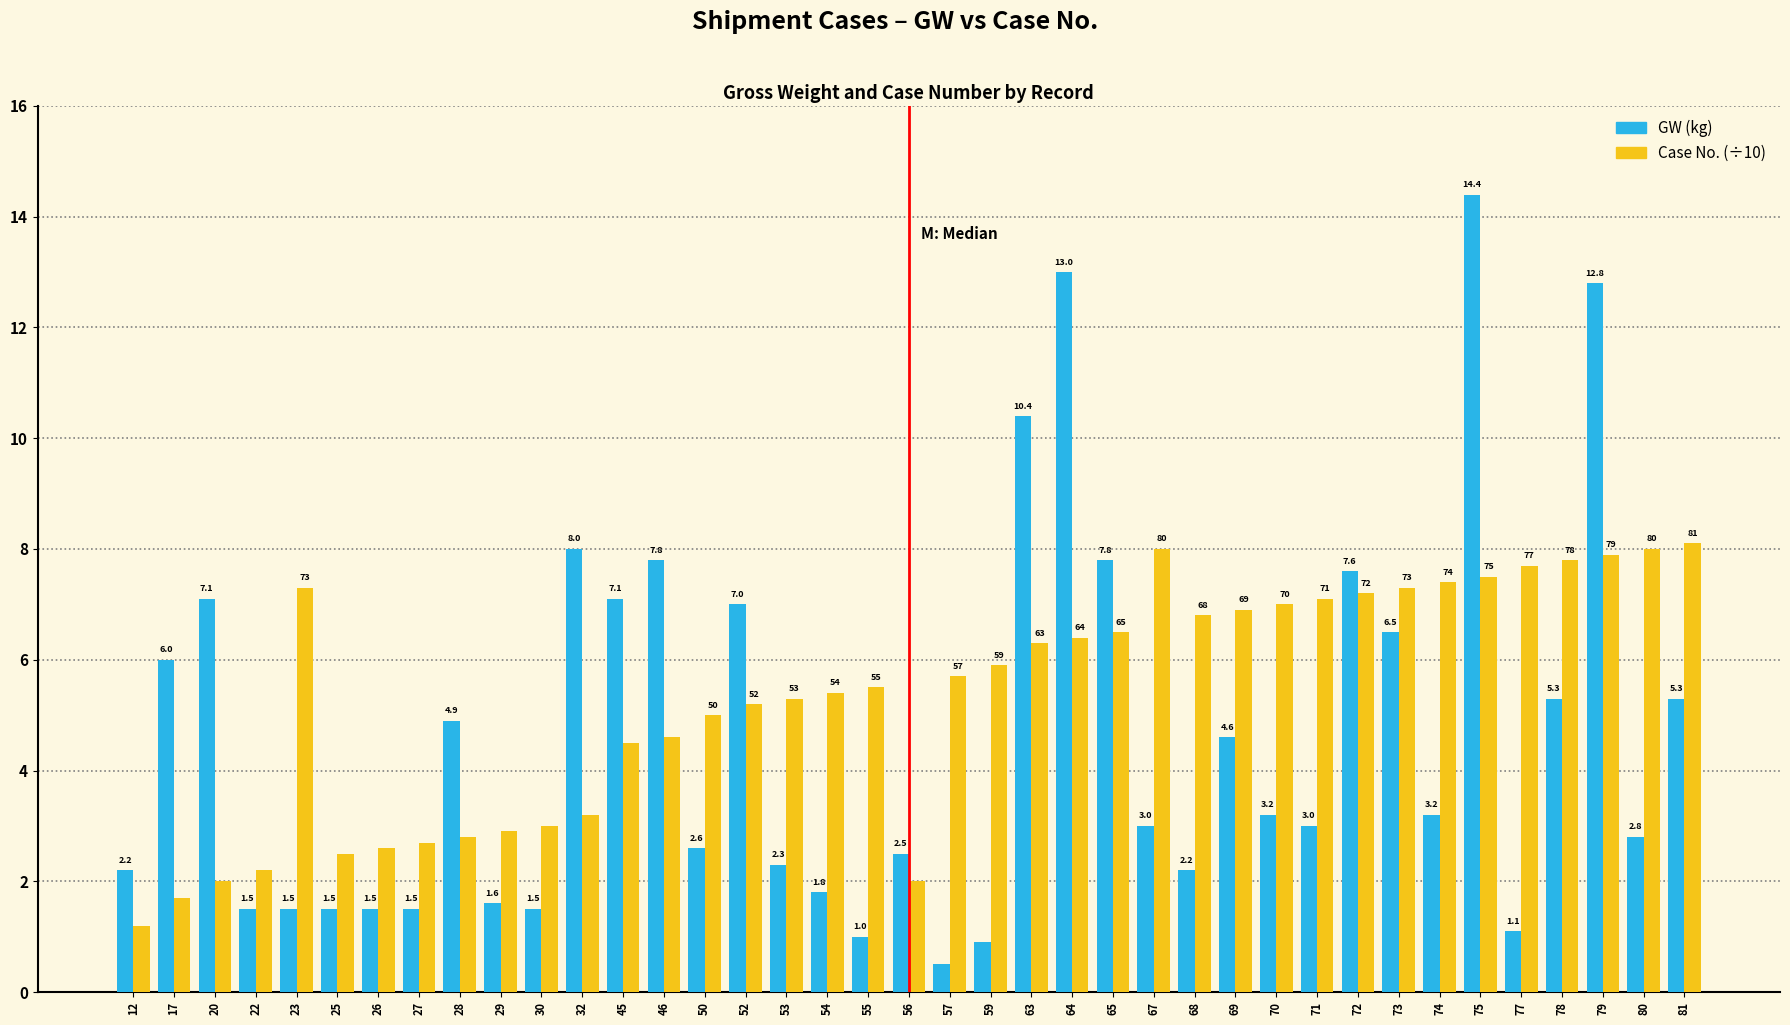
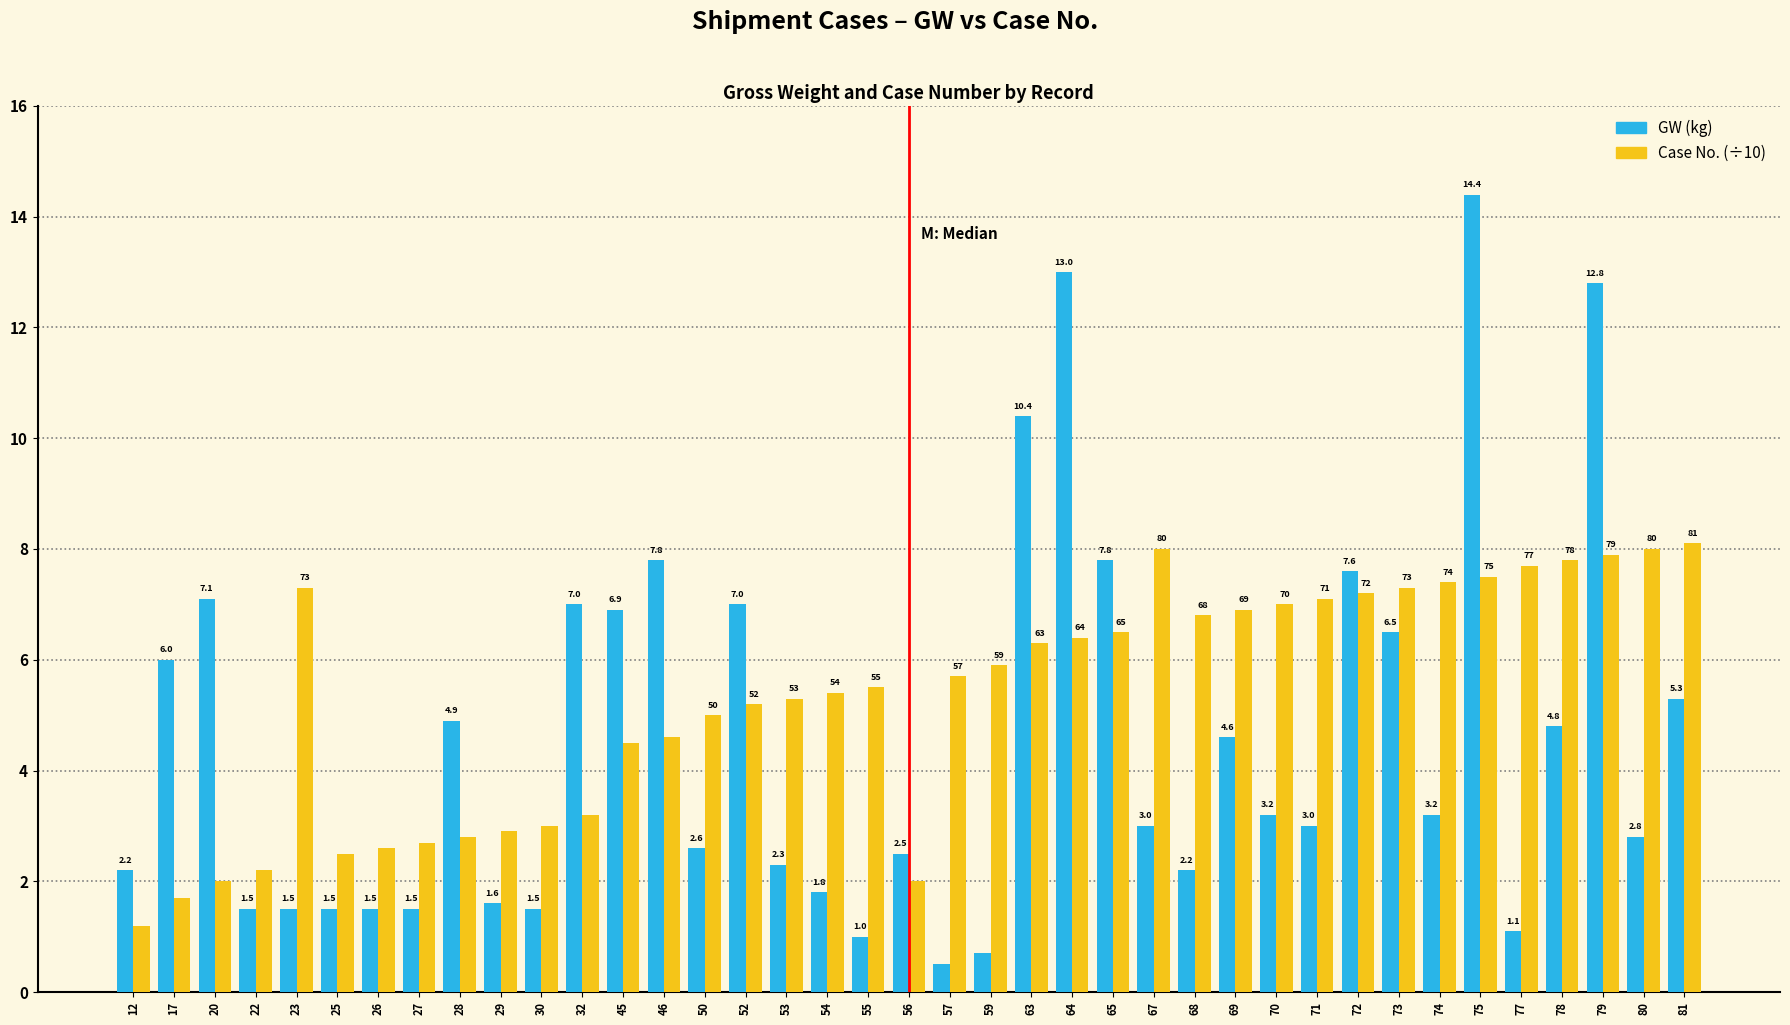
GW (kg), 32: 8.0 -> 7.0
GW (kg), 45: 7.1 -> 6.9
GW (kg), 59: 0.9 -> 0.7
GW (kg), 78: 5.3 -> 4.8
